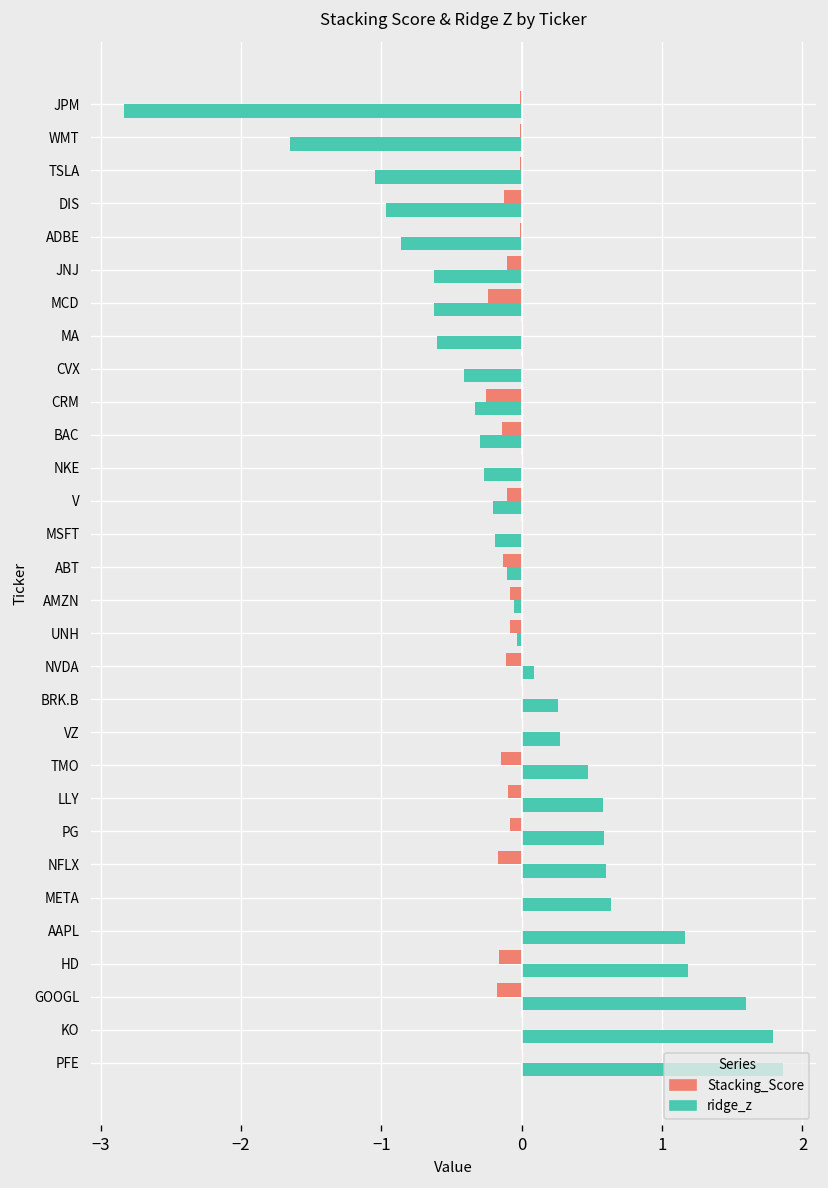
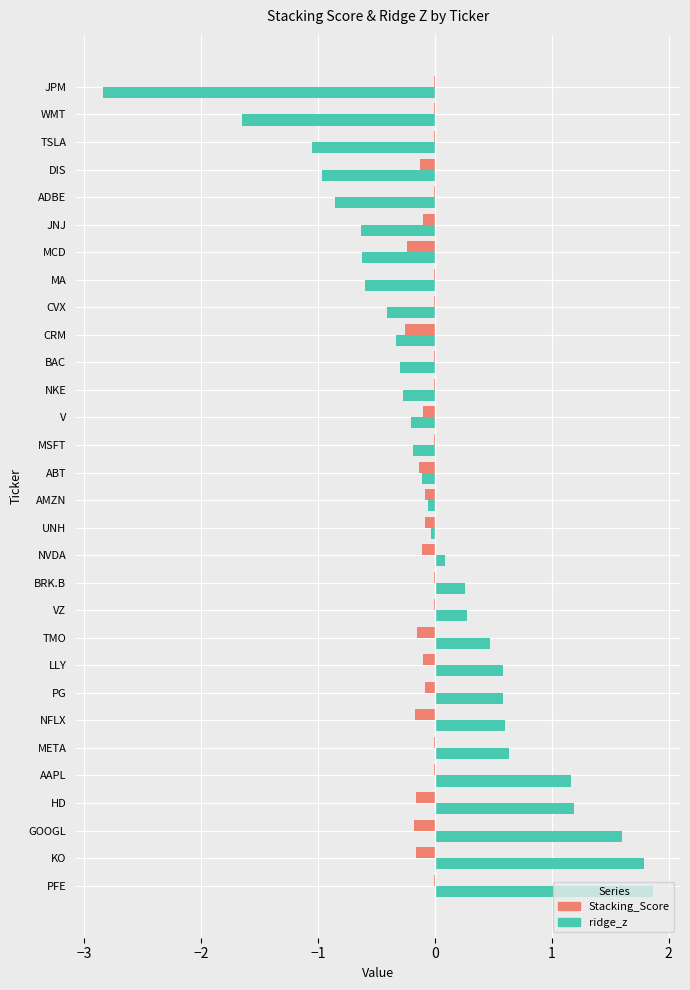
Stacking_Score, BAC: -0.14 -> -0.01
Stacking_Score, KO: -0.01 -> -0.16
